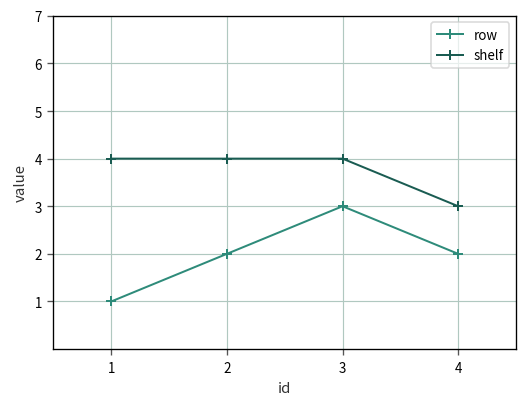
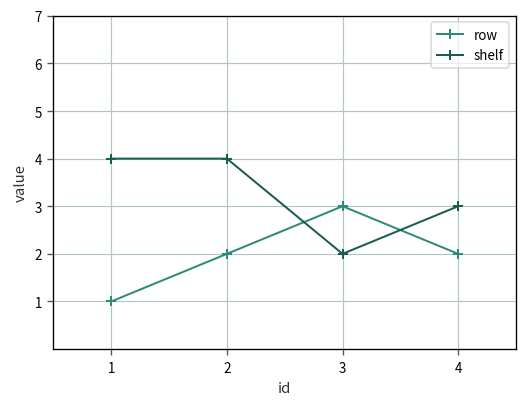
shelf, 3: 4 -> 2
